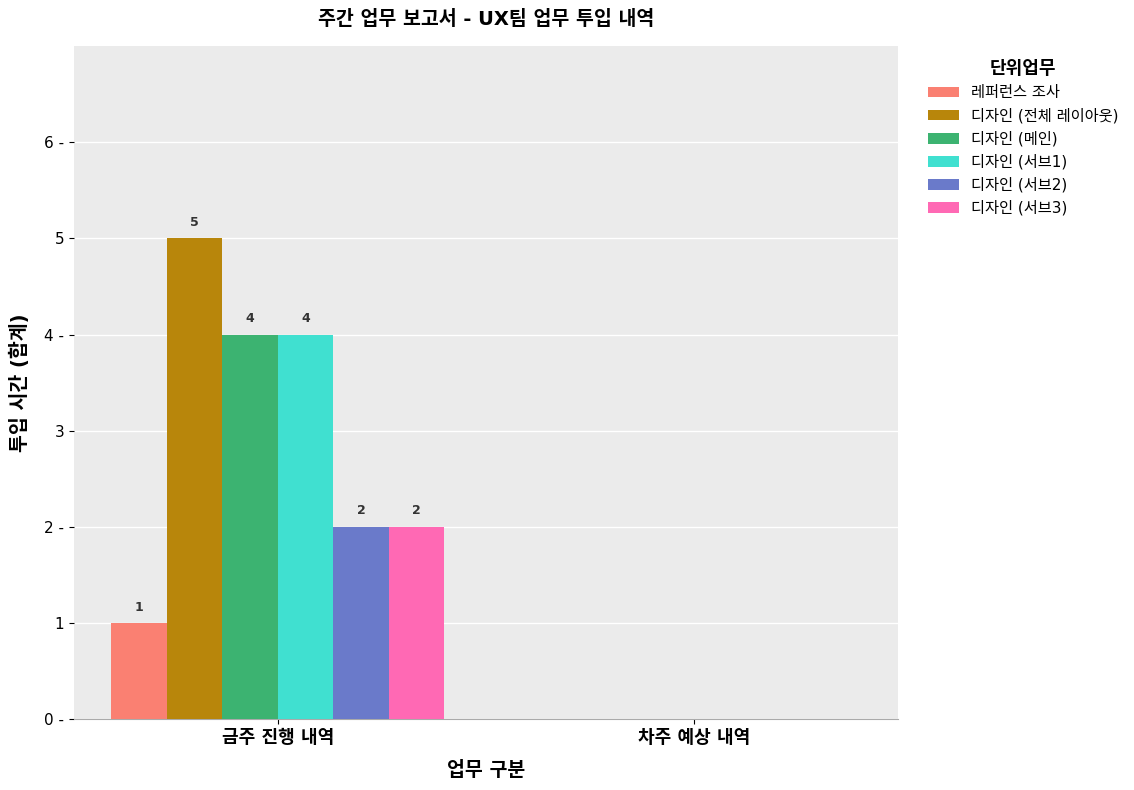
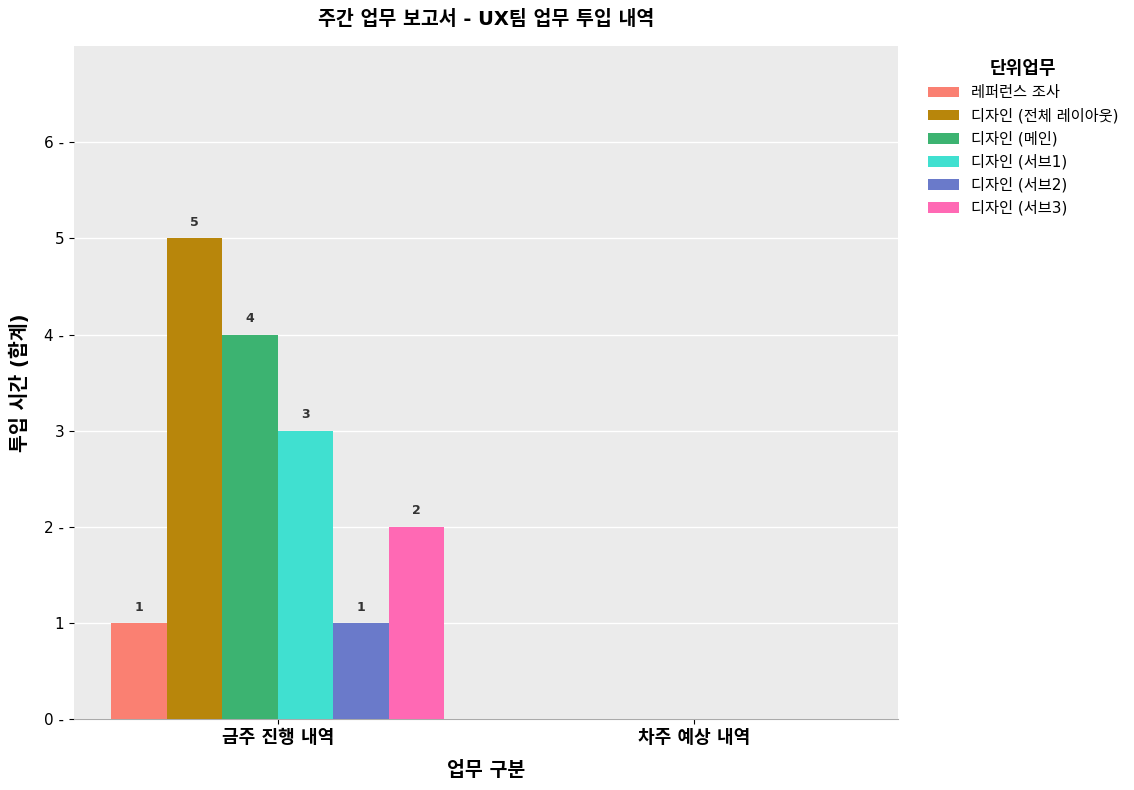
디자인 (서브1), 금주 진행 내역: 4 -> 3
디자인 (서브2), 금주 진행 내역: 2 -> 1
